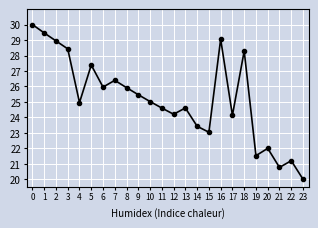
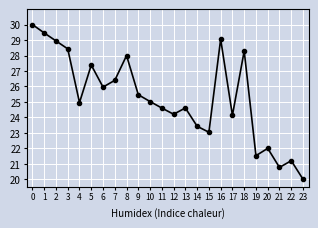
8: 25.9 -> 28.0
